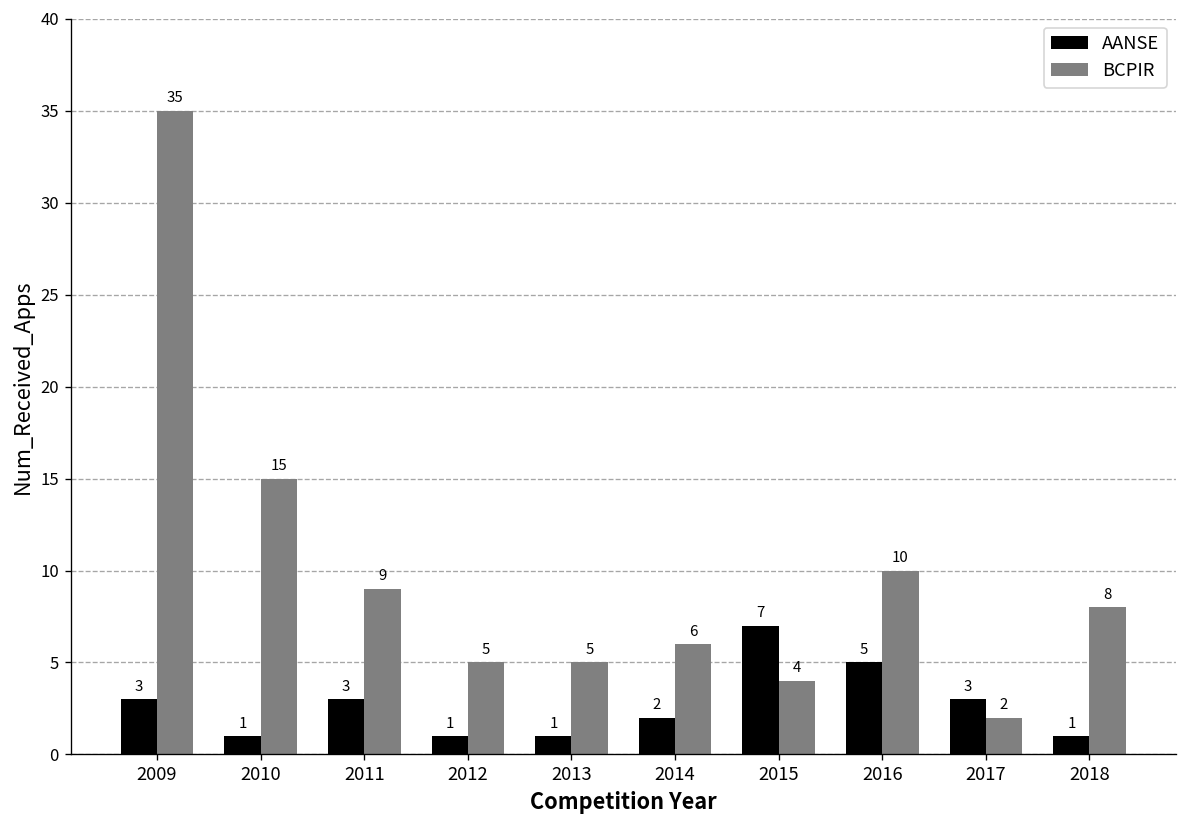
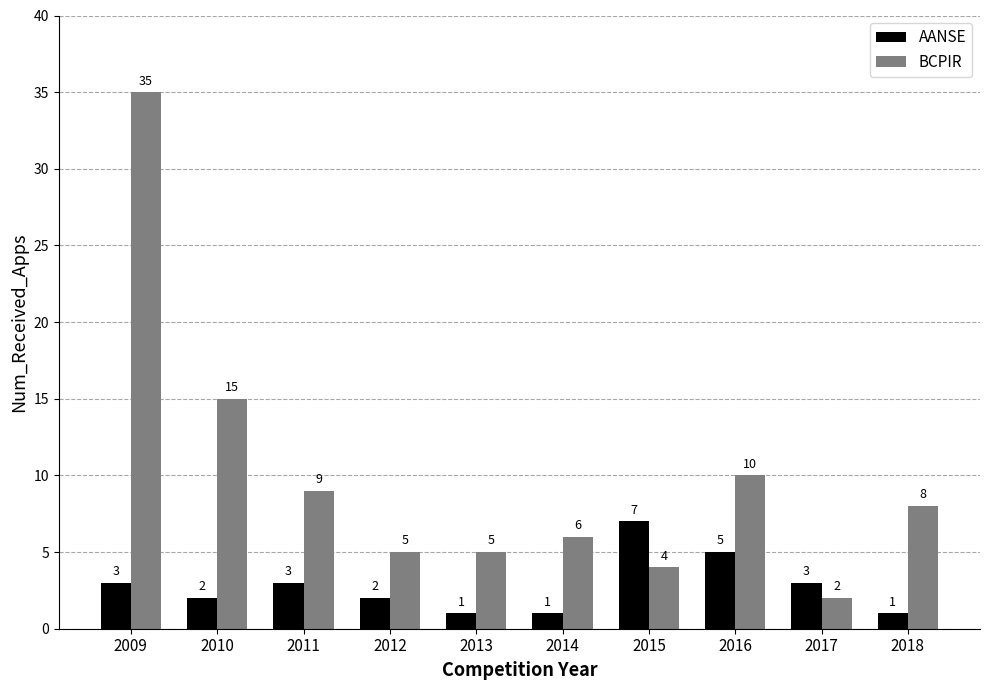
AANSE, 2010: 1 -> 2
AANSE, 2012: 1 -> 2
AANSE, 2014: 2 -> 1
